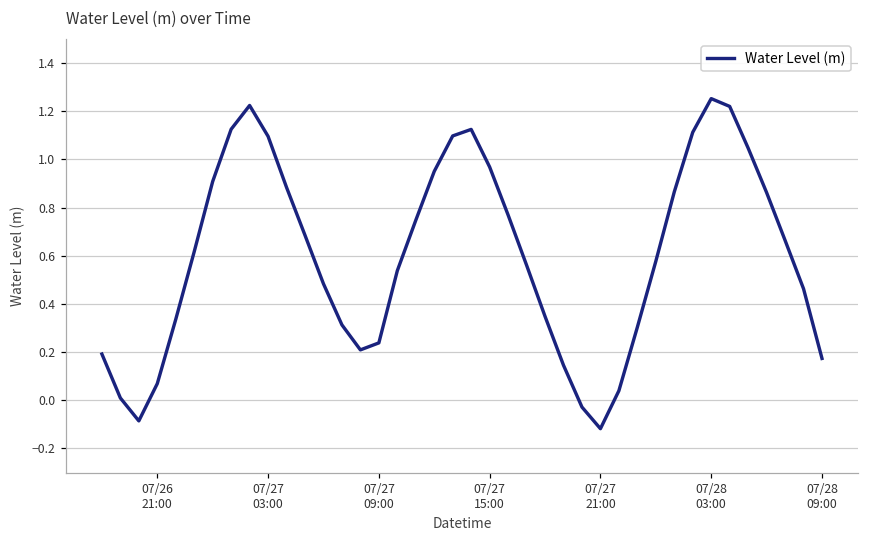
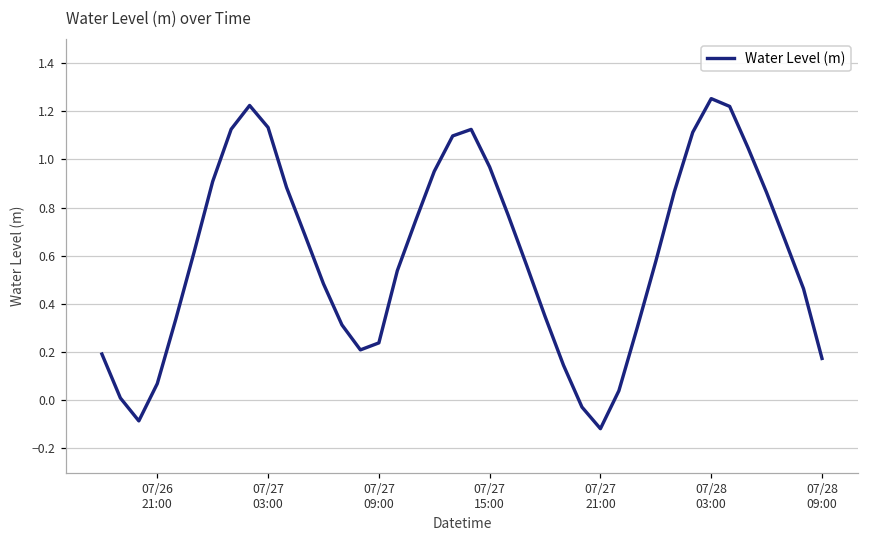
07/27 03:00: 1.10 -> 1.13
